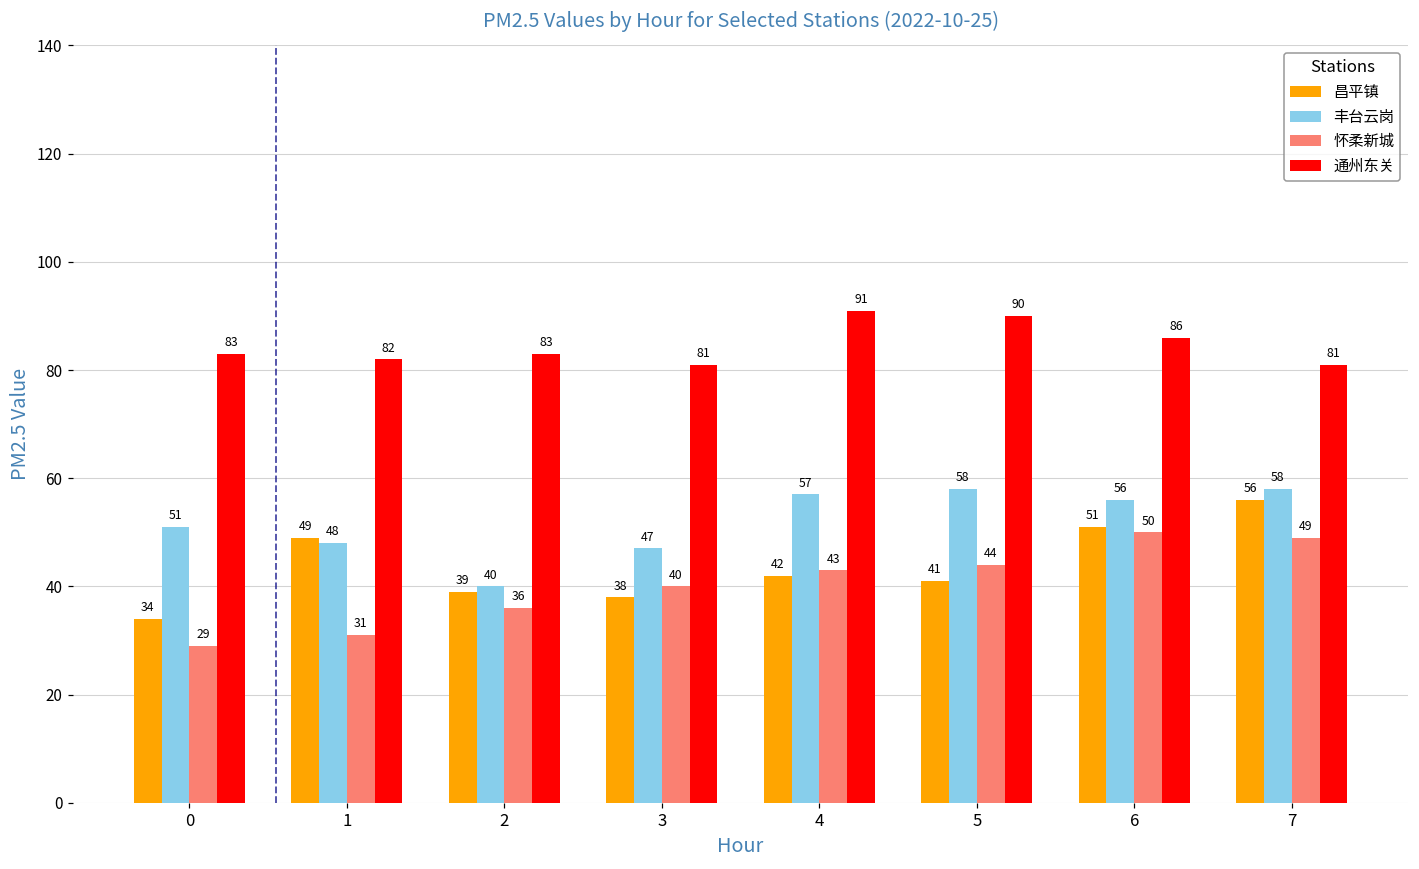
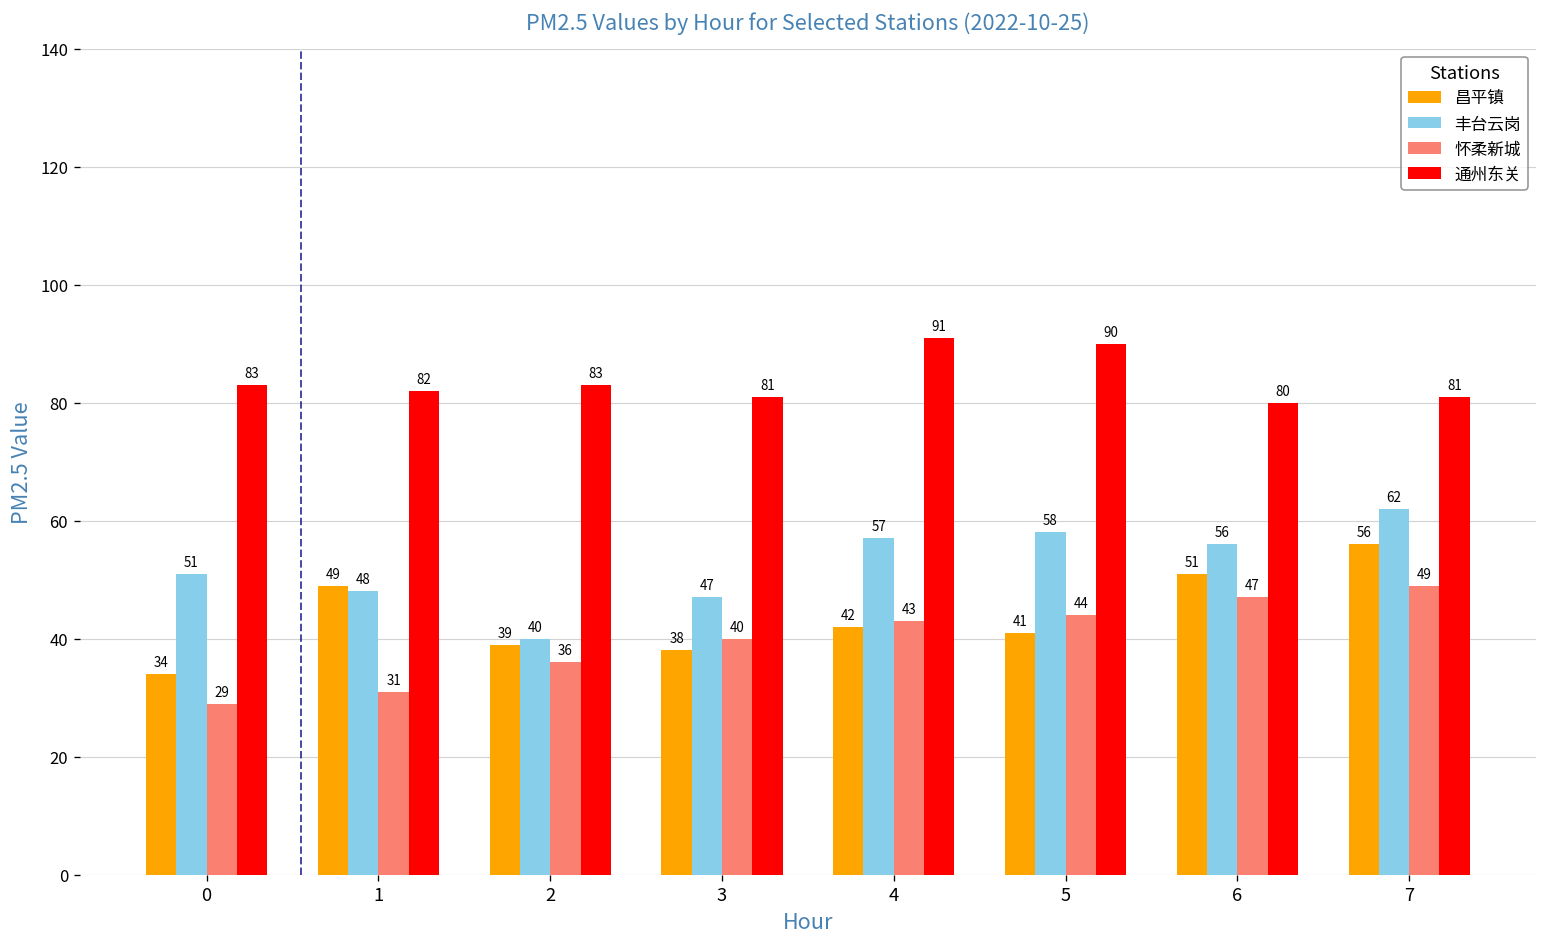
怀柔新城, 6: 50 -> 47
通州东关, 6: 86 -> 80
丰台云岗, 7: 58 -> 62
